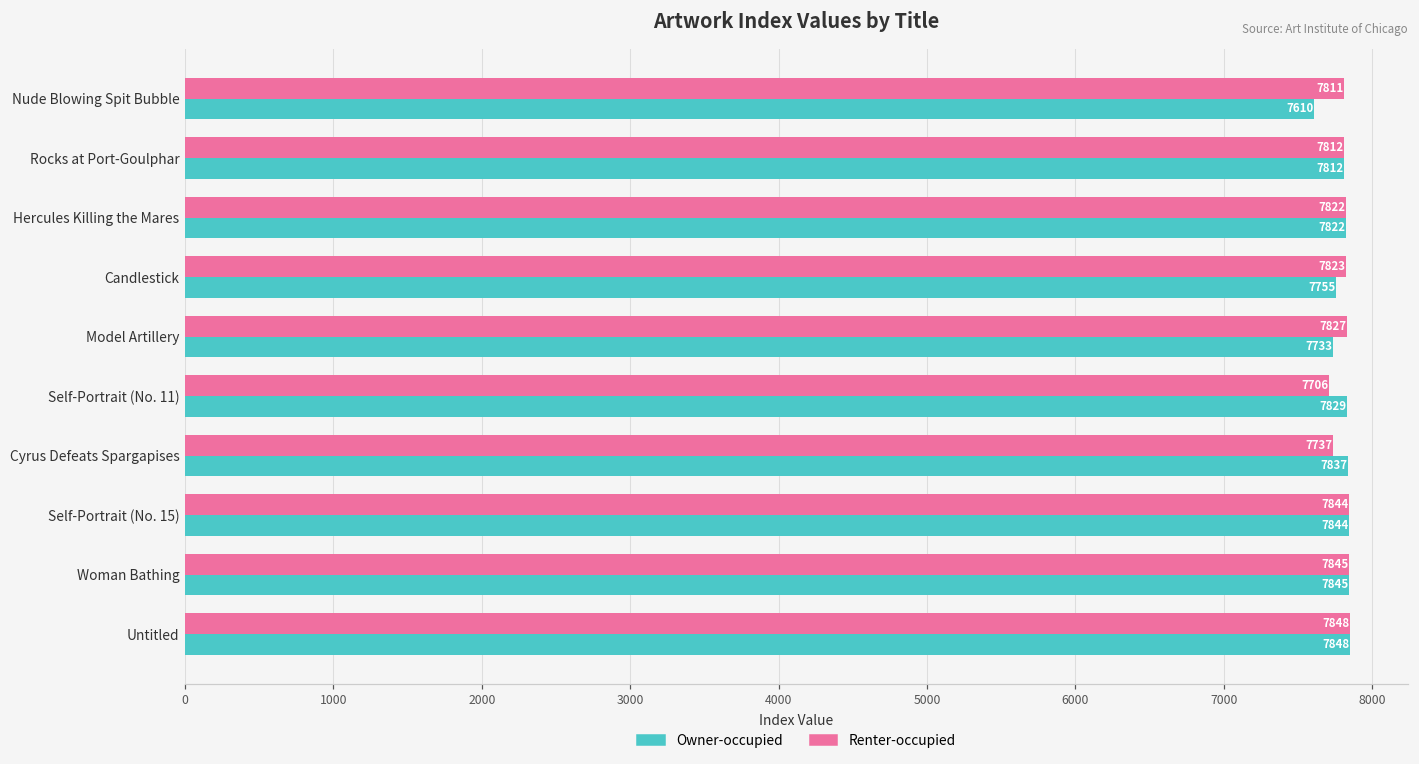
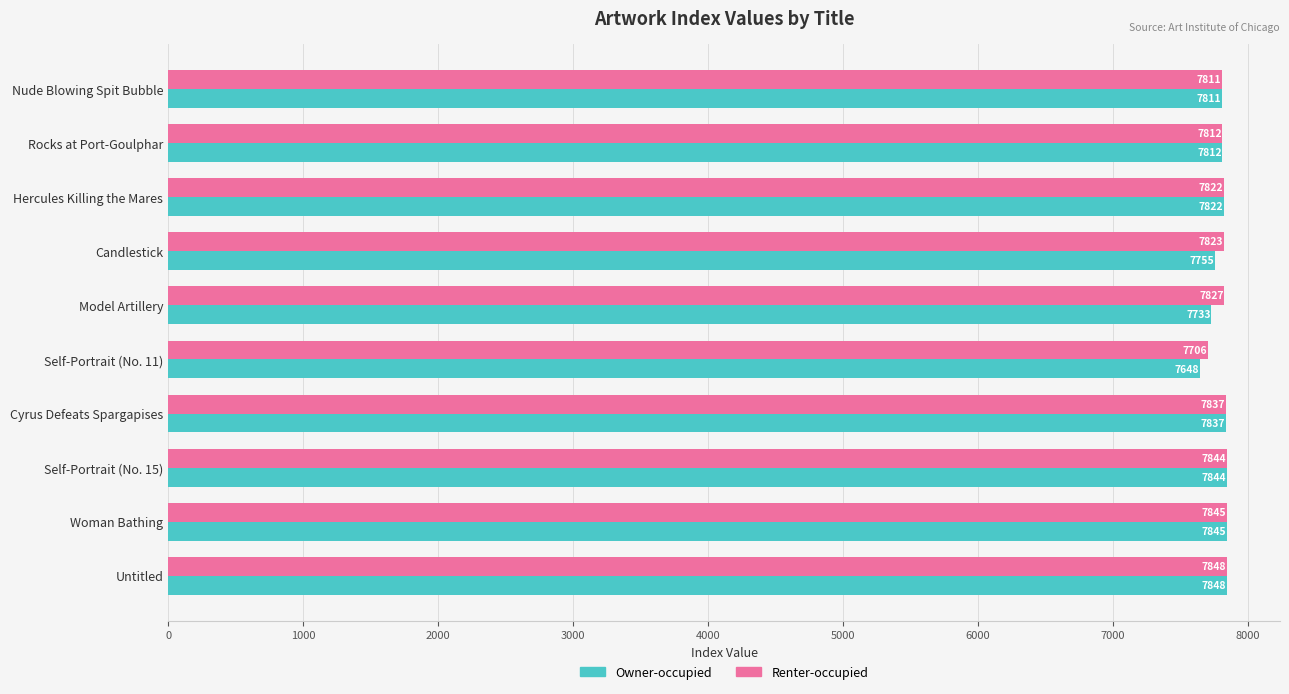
Owner-occupied, Nude Blowing Spit Bubble: 7610 -> 7811
Owner-occupied, Self-Portrait (No. 11): 7829 -> 7648
Renter-occupied, Cyrus Defeats Spargapises: 7737 -> 7837
